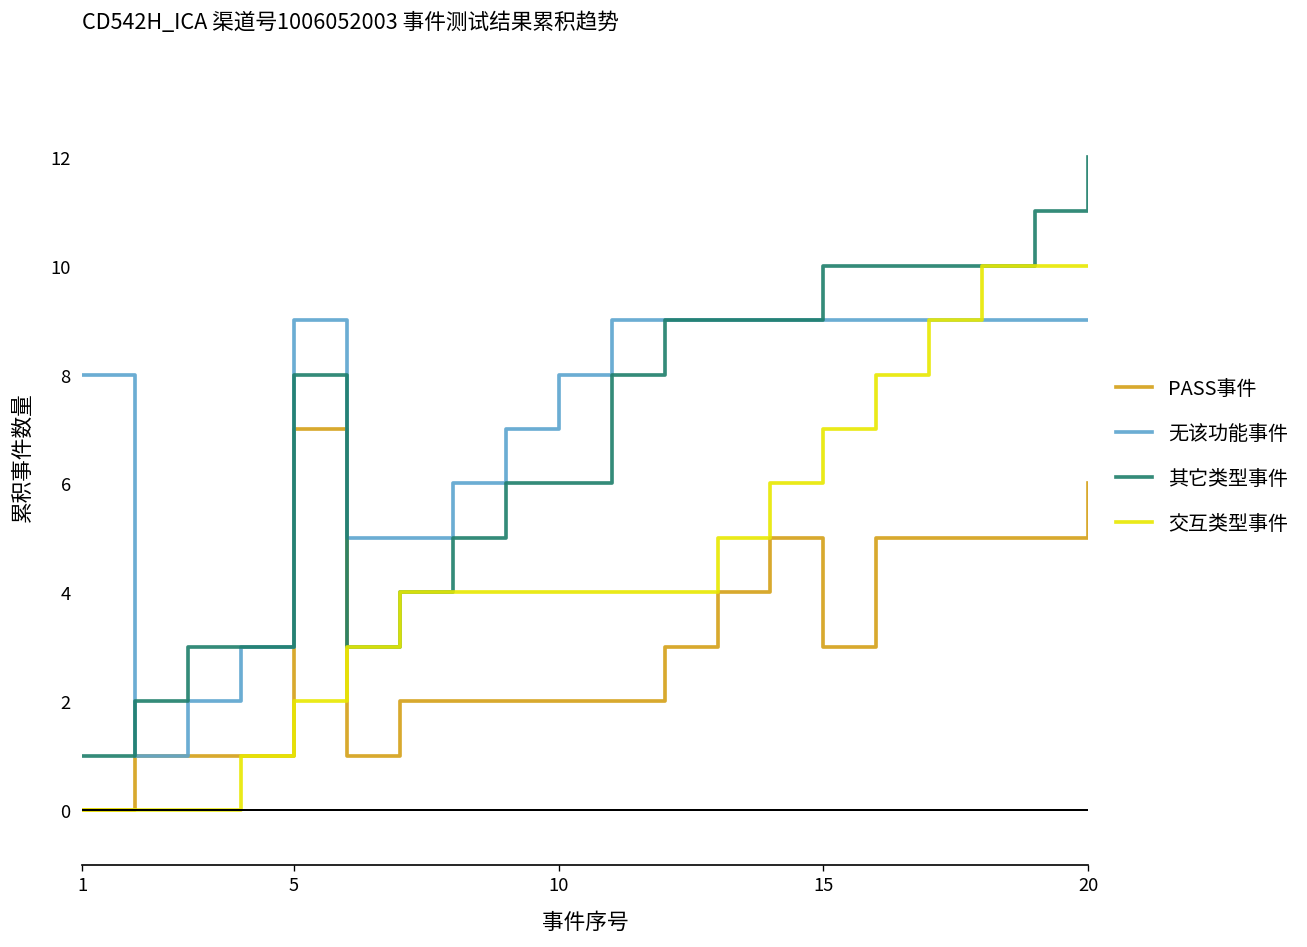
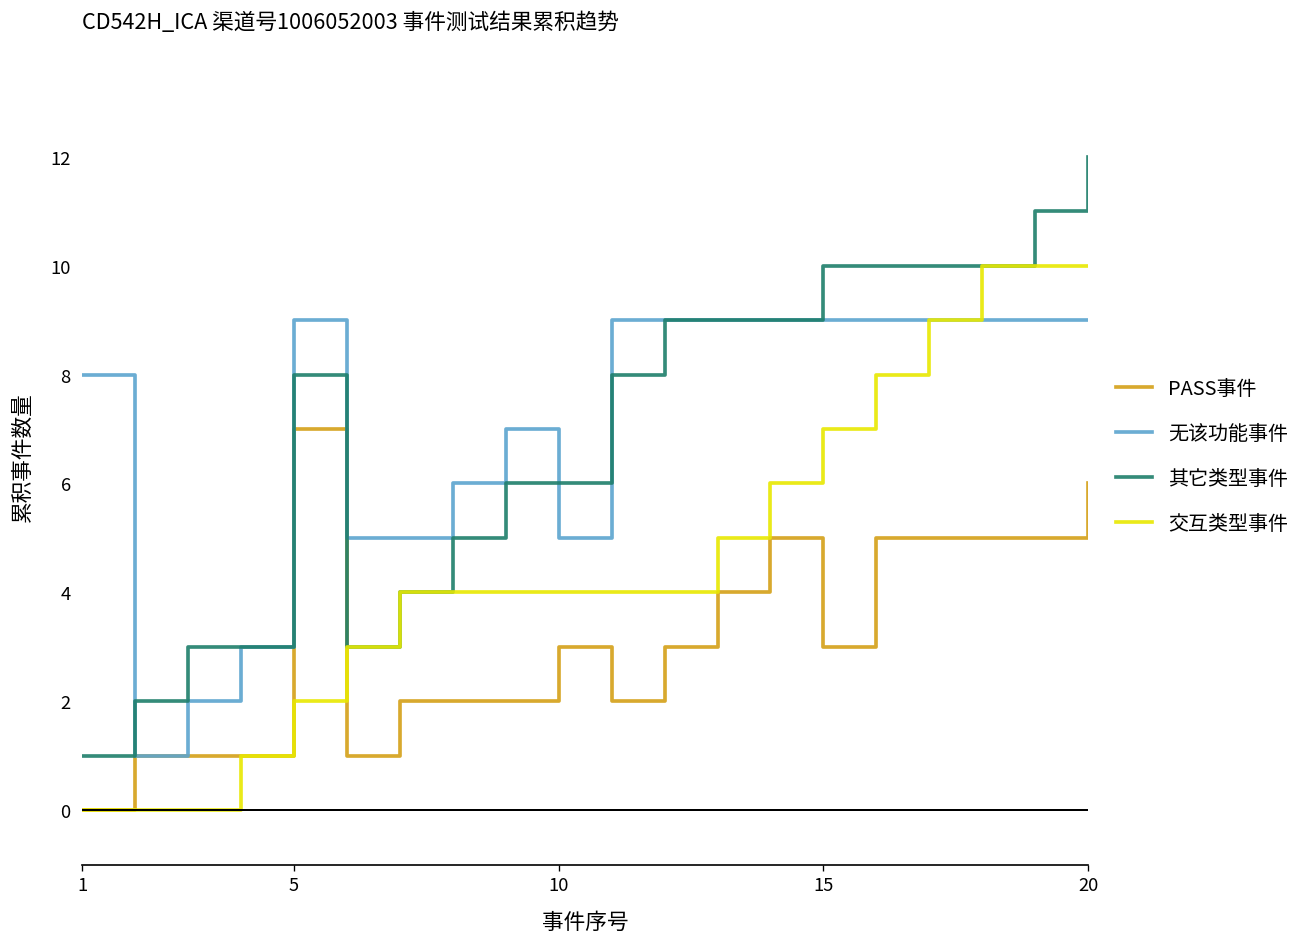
PASS事件, 10: 2 -> 3
无该功能事件, 10: 8 -> 5
